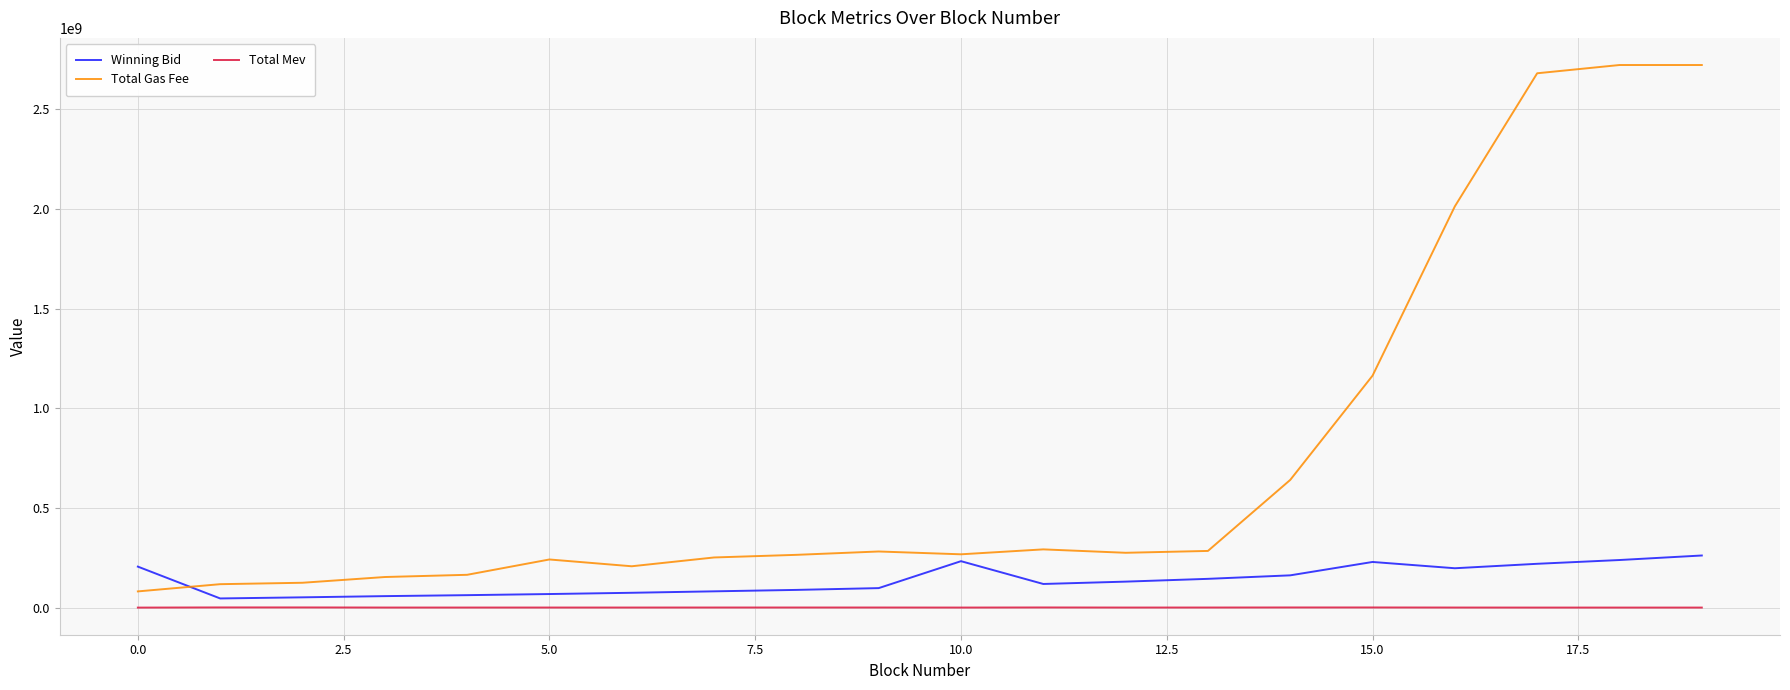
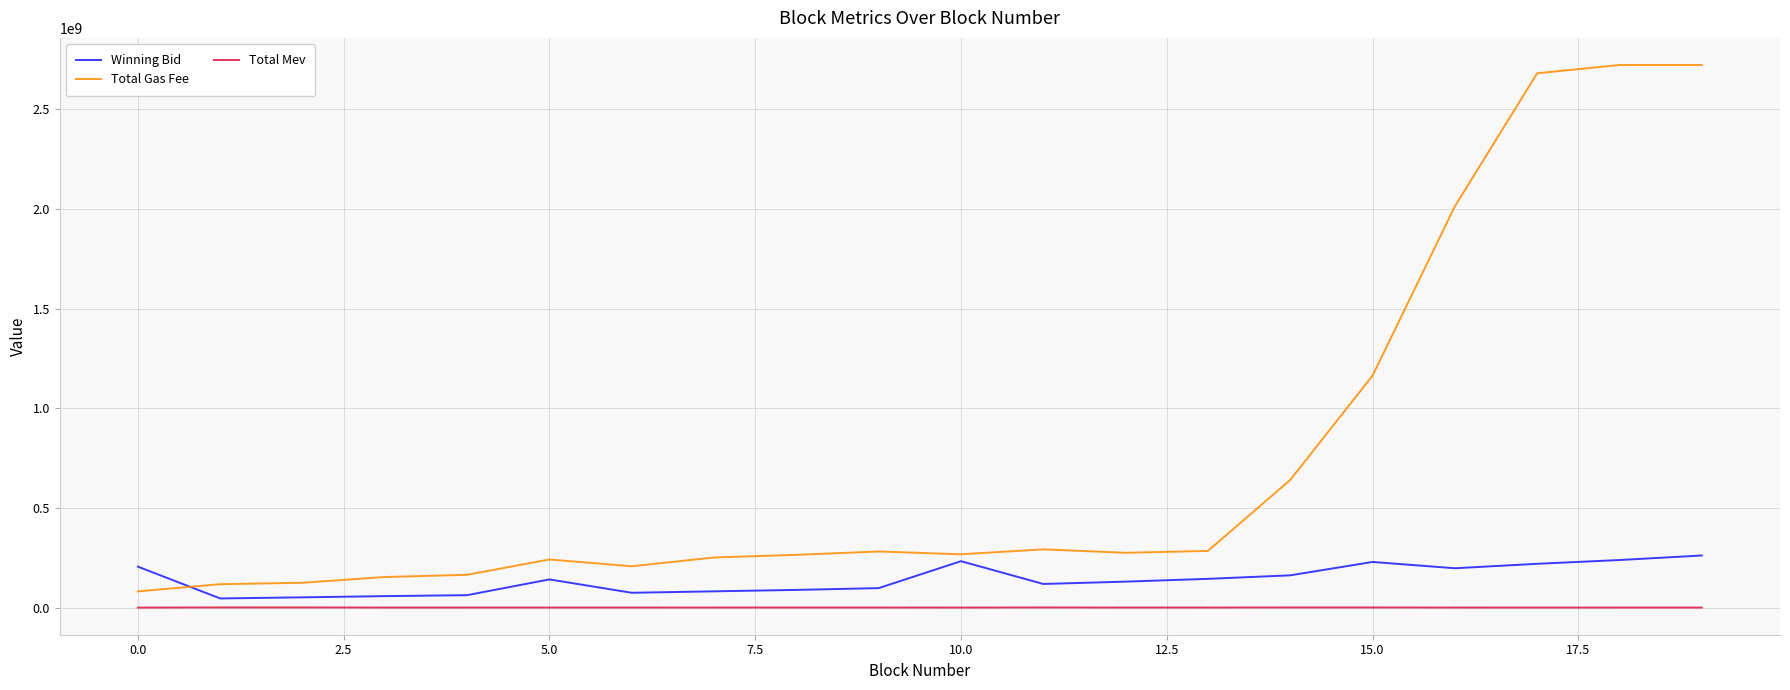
Winning Bid, 5.0: 70000000 -> 140000000
